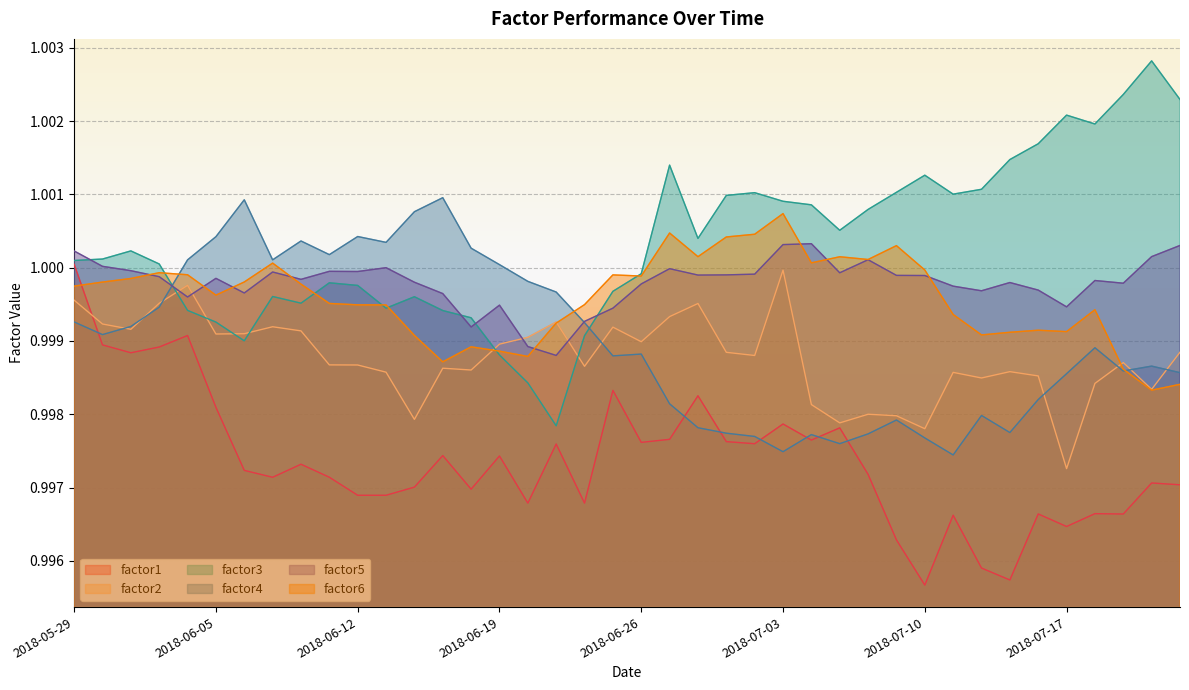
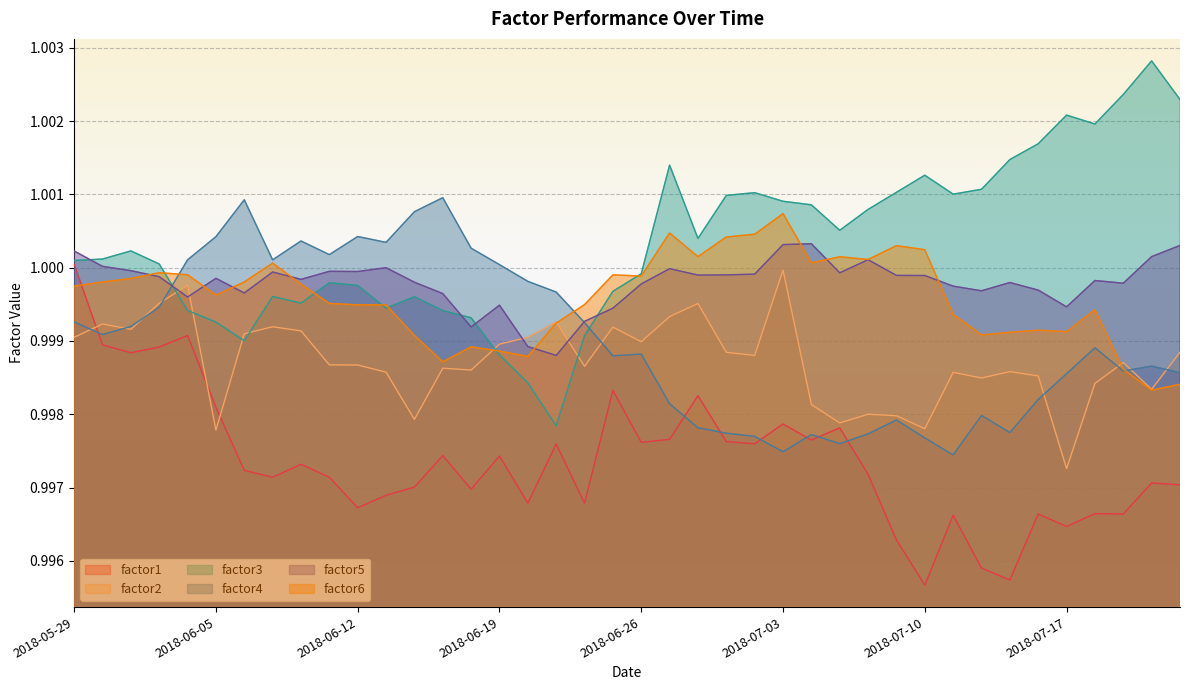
factor2, 2018-05-29: 0.9996 -> 0.9991
factor2, 2018-06-05: 0.9991 -> 0.9978
factor1, 2018-06-12: 0.9969 -> 0.9967
factor6, 2018-07-10: 1.0000 -> 1.0002
